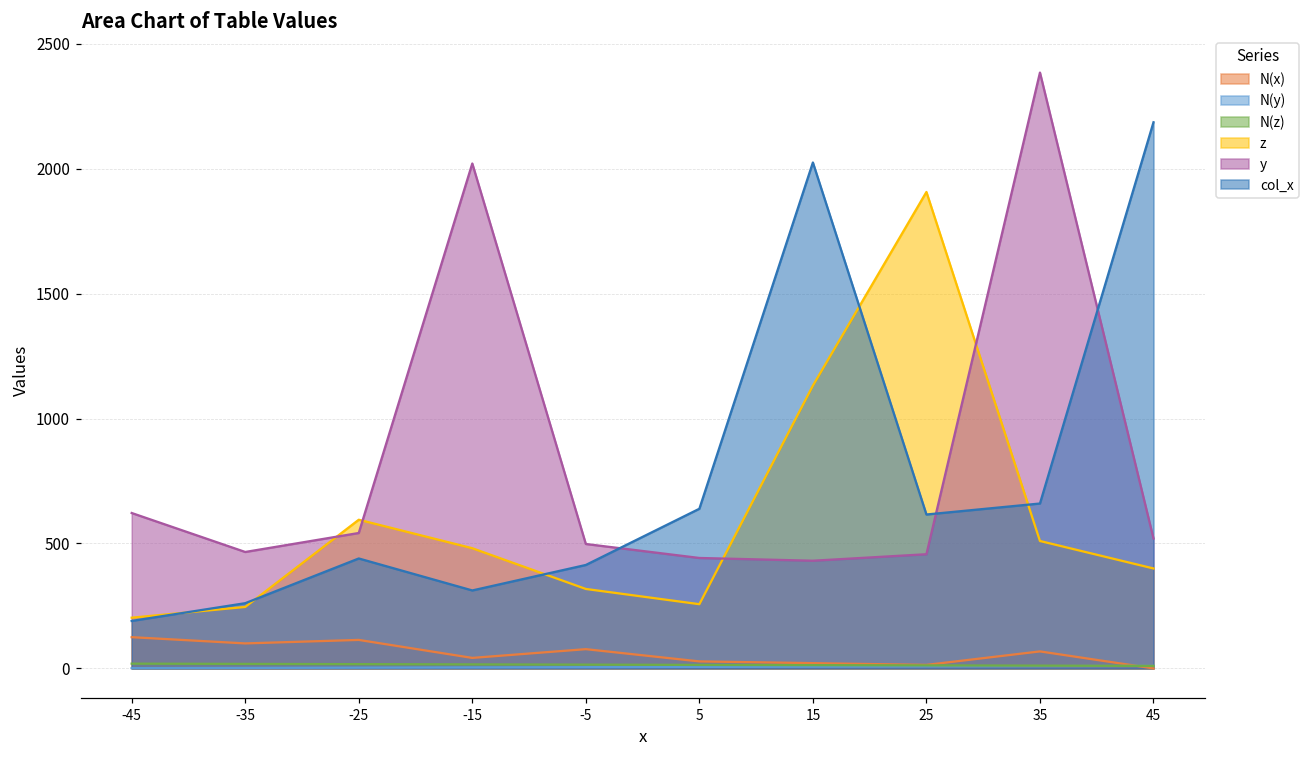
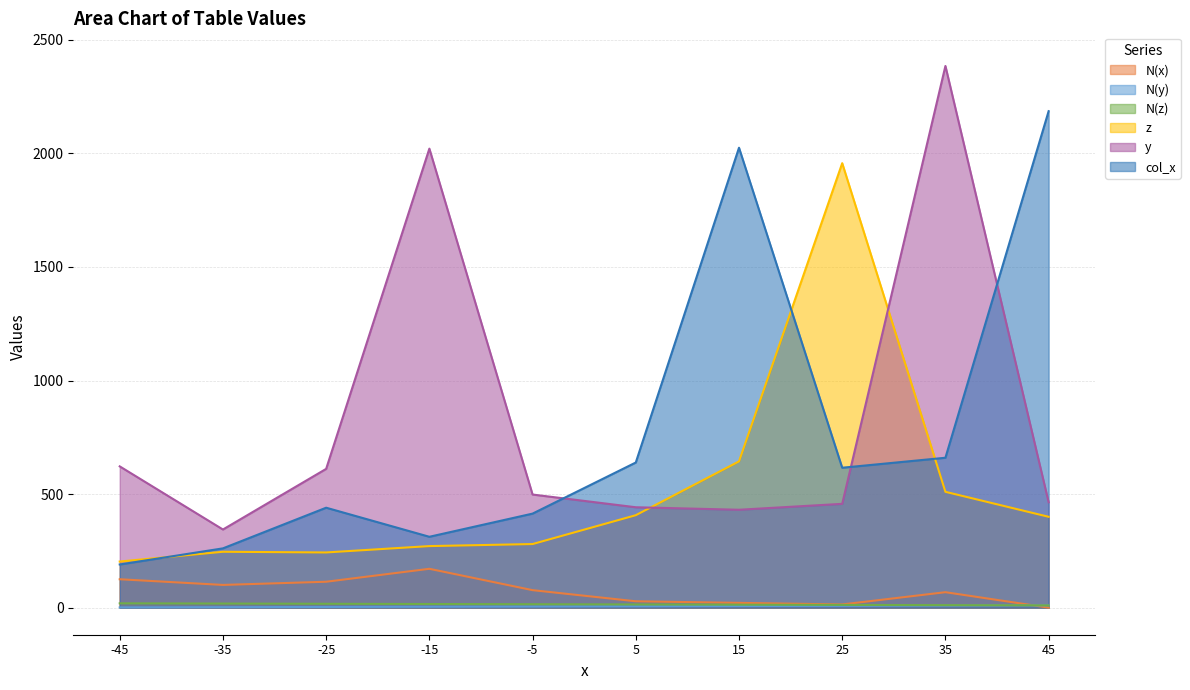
y, -35: 470 -> 340
z, -25: 600 -> 240
y, -25: 540 -> 610
N(x), -15: 40 -> 170
z, -15: 480 -> 270
z, -5: 320 -> 280
z, 5: 260 -> 410
z, 15: 1130 -> 640
z, 25: 1910 -> 1960
y, 45: 520 -> 460
